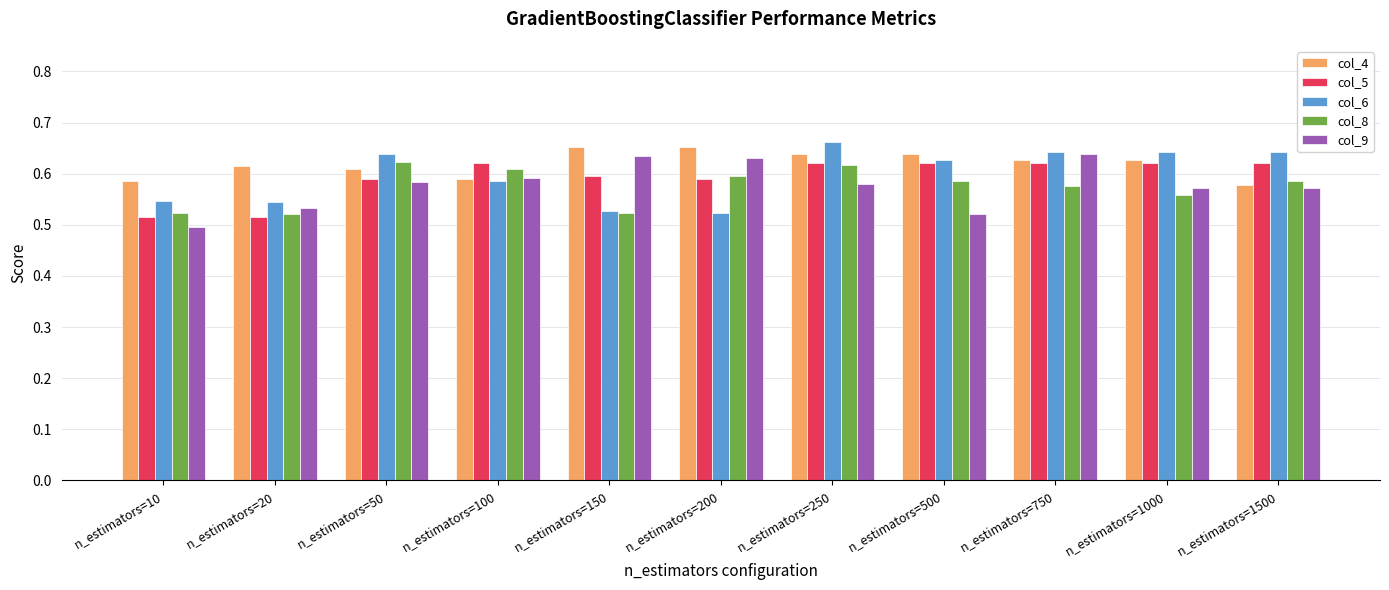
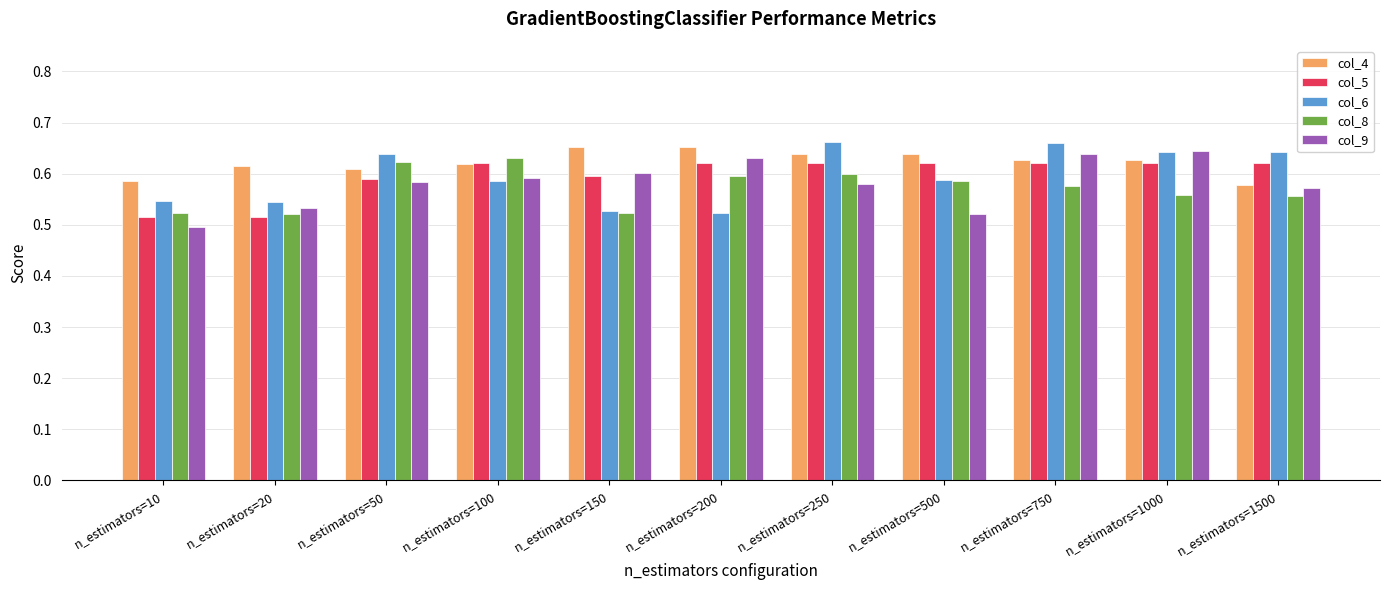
col_4, n_estimators=100: 0.59 -> 0.62
col_8, n_estimators=100: 0.61 -> 0.63
col_9, n_estimators=150: 0.63 -> 0.60
col_5, n_estimators=200: 0.59 -> 0.62
col_8, n_estimators=250: 0.62 -> 0.60
col_6, n_estimators=500: 0.63 -> 0.59
col_6, n_estimators=750: 0.64 -> 0.66
col_9, n_estimators=1000: 0.57 -> 0.64
col_8, n_estimators=1500: 0.59 -> 0.56
